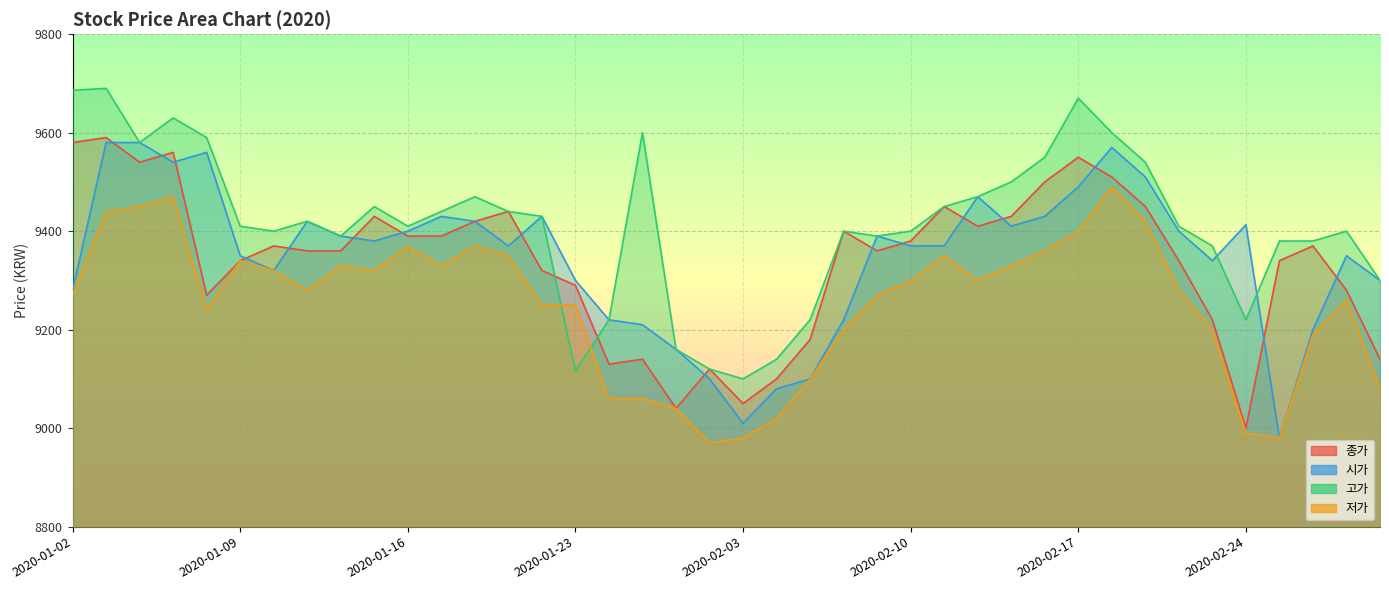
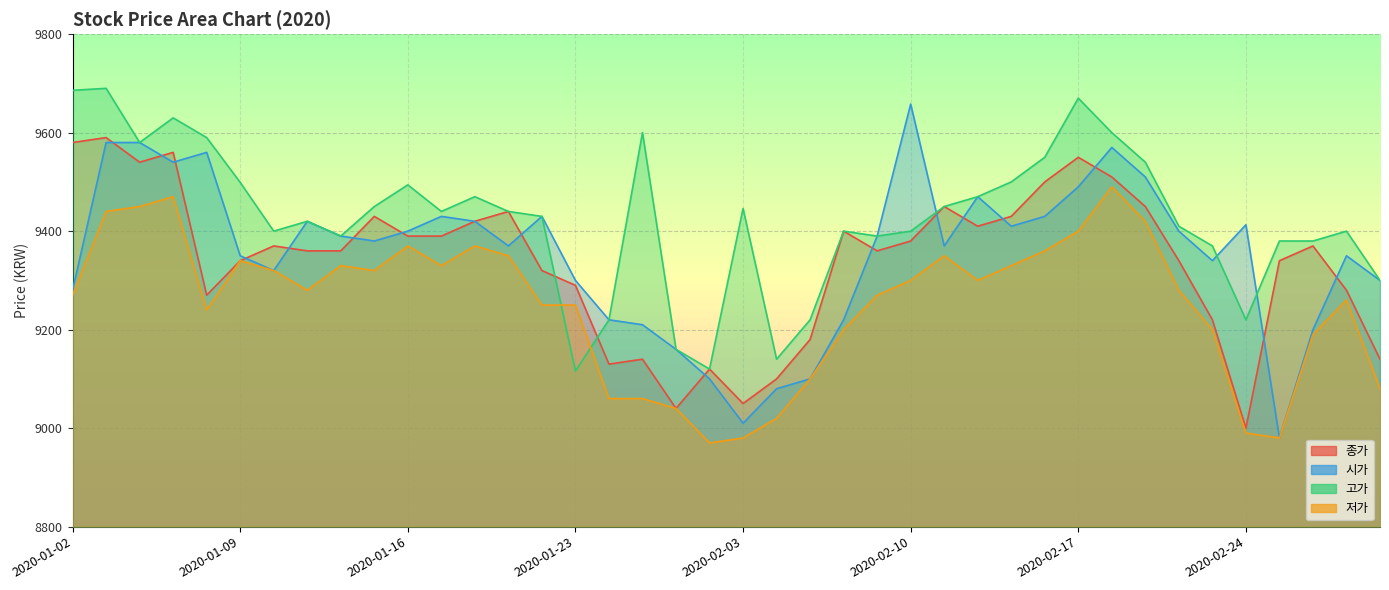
고가, 2020-01-09: 9410 -> 9500
고가, 2020-01-16: 9410 -> 9490
고가, 2020-02-03: 9100 -> 9450
시가, 2020-02-10: 9370 -> 9660
